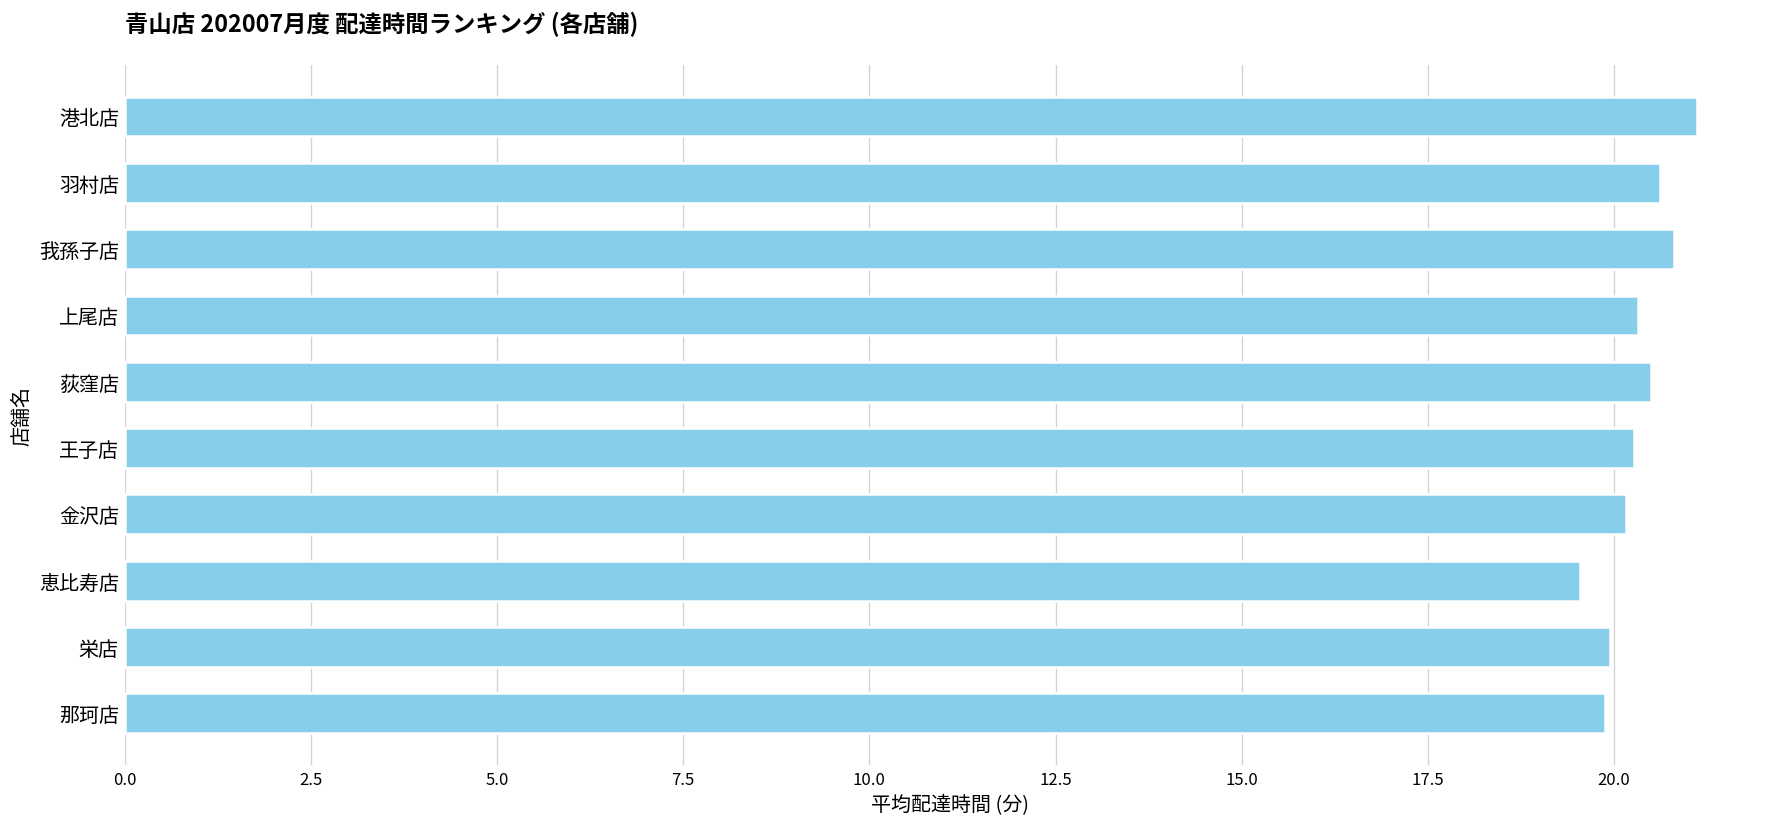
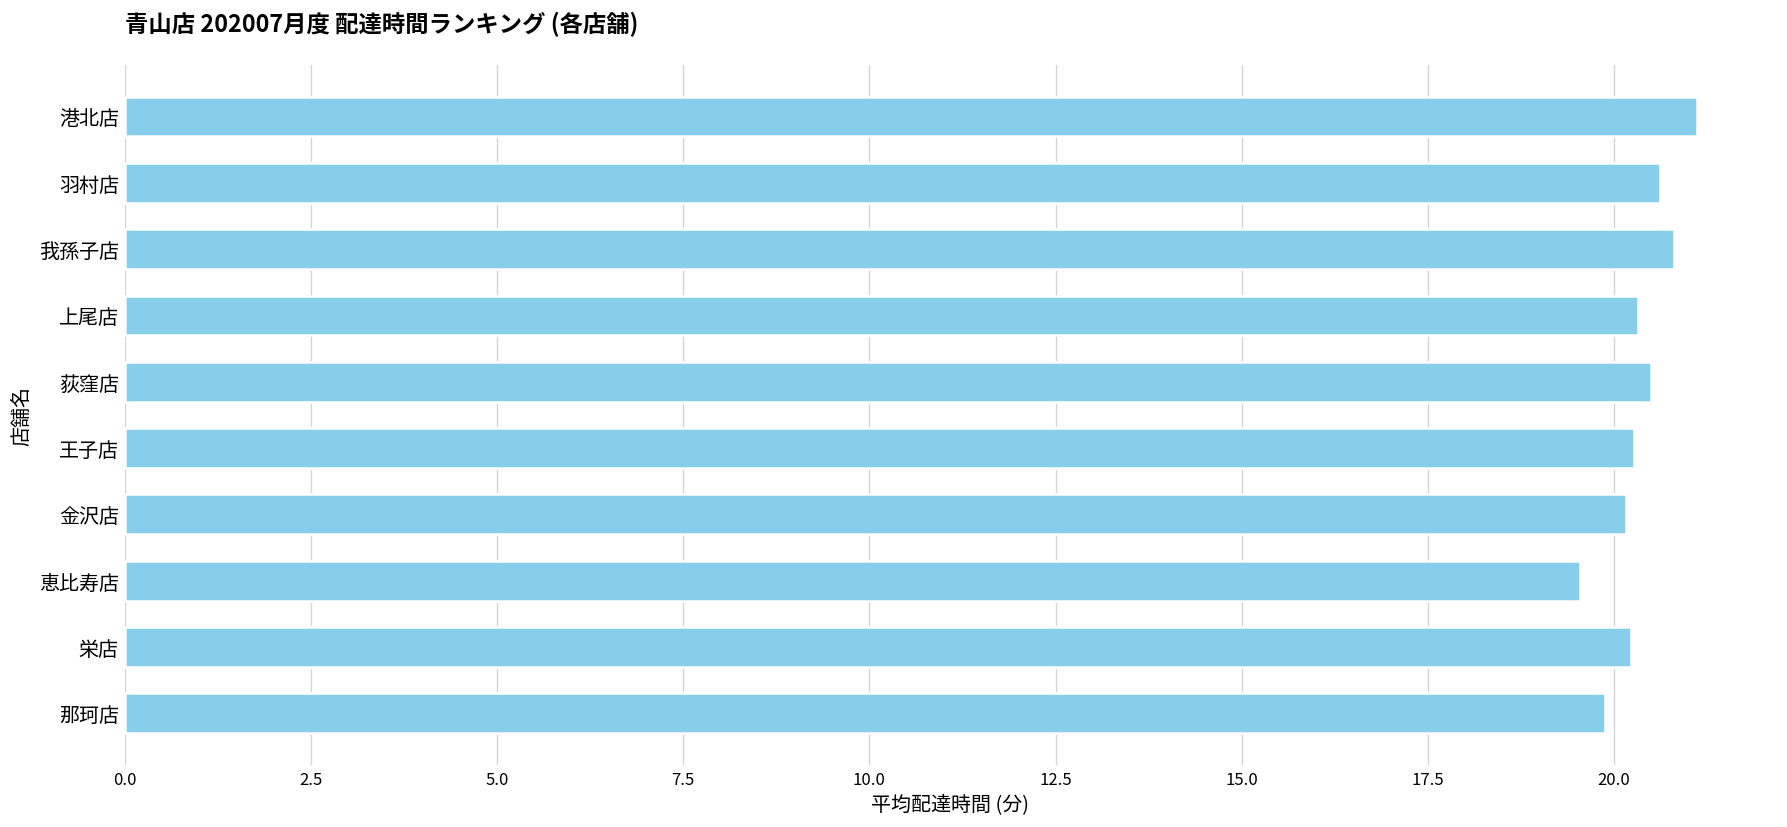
栄店: 20.0 -> 20.2
